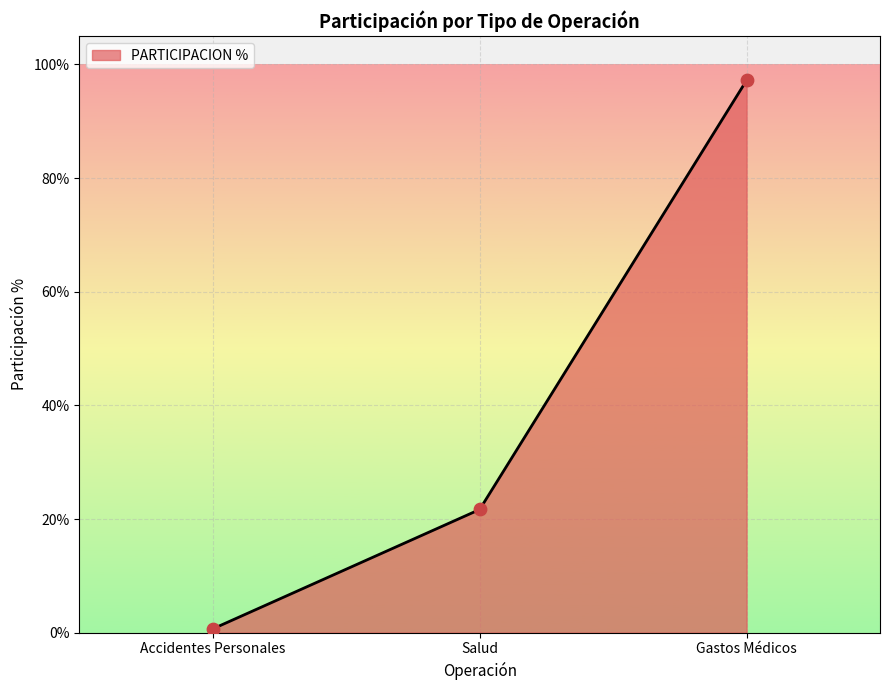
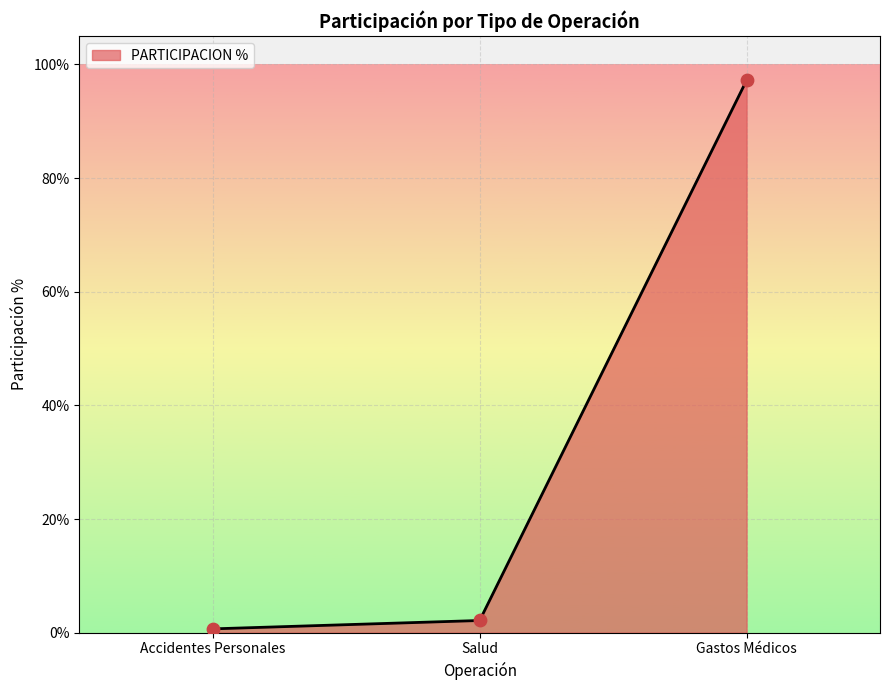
Salud: 22% -> 2%
